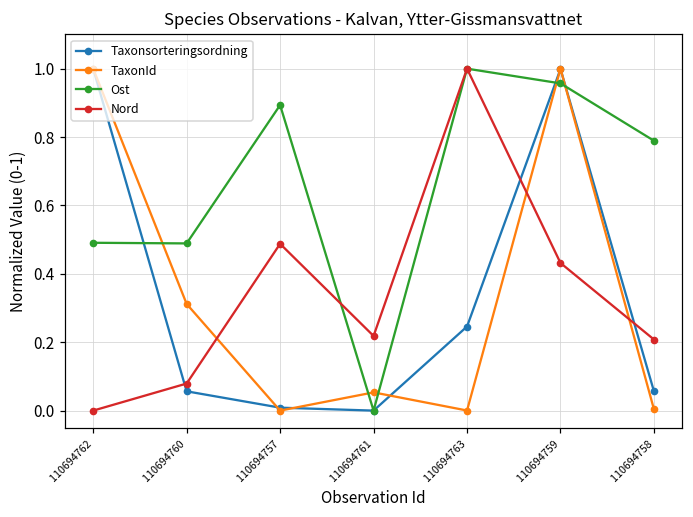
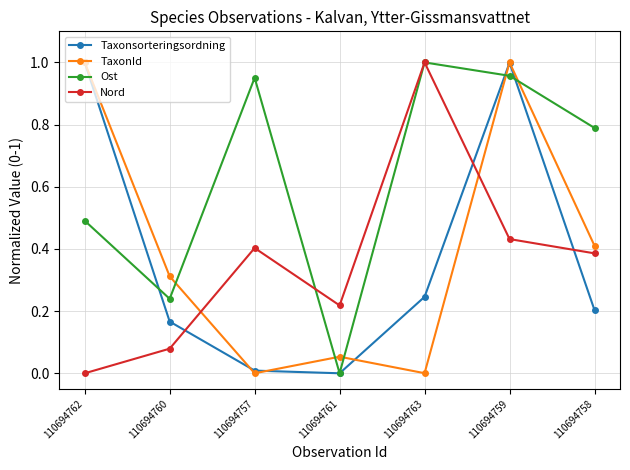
Taxonsorteringsordning, 110694760: 0.06 -> 0.17
Ost, 110694760: 0.49 -> 0.24
Ost, 110694757: 0.89 -> 0.95
Nord, 110694757: 0.49 -> 0.40
Taxonsorteringsordning, 110694758: 0.06 -> 0.20
TaxonId, 110694758: 0.00 -> 0.41
Nord, 110694758: 0.21 -> 0.39
